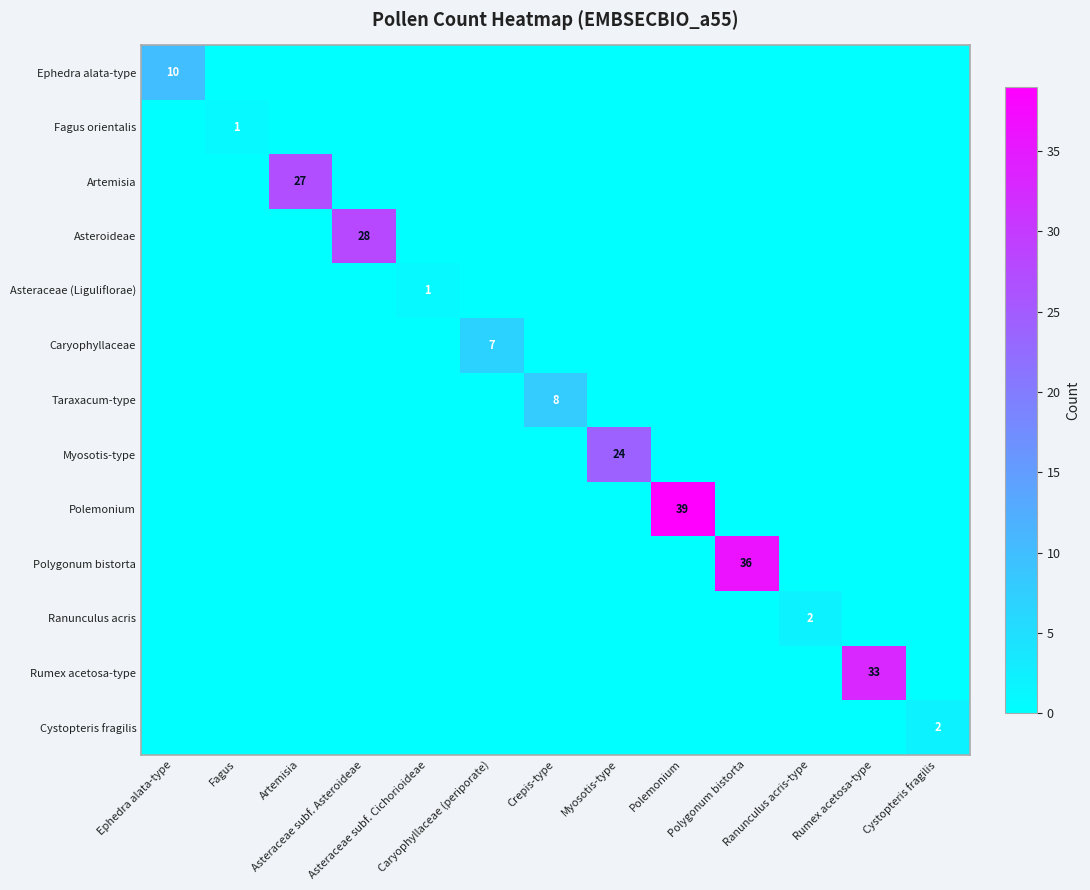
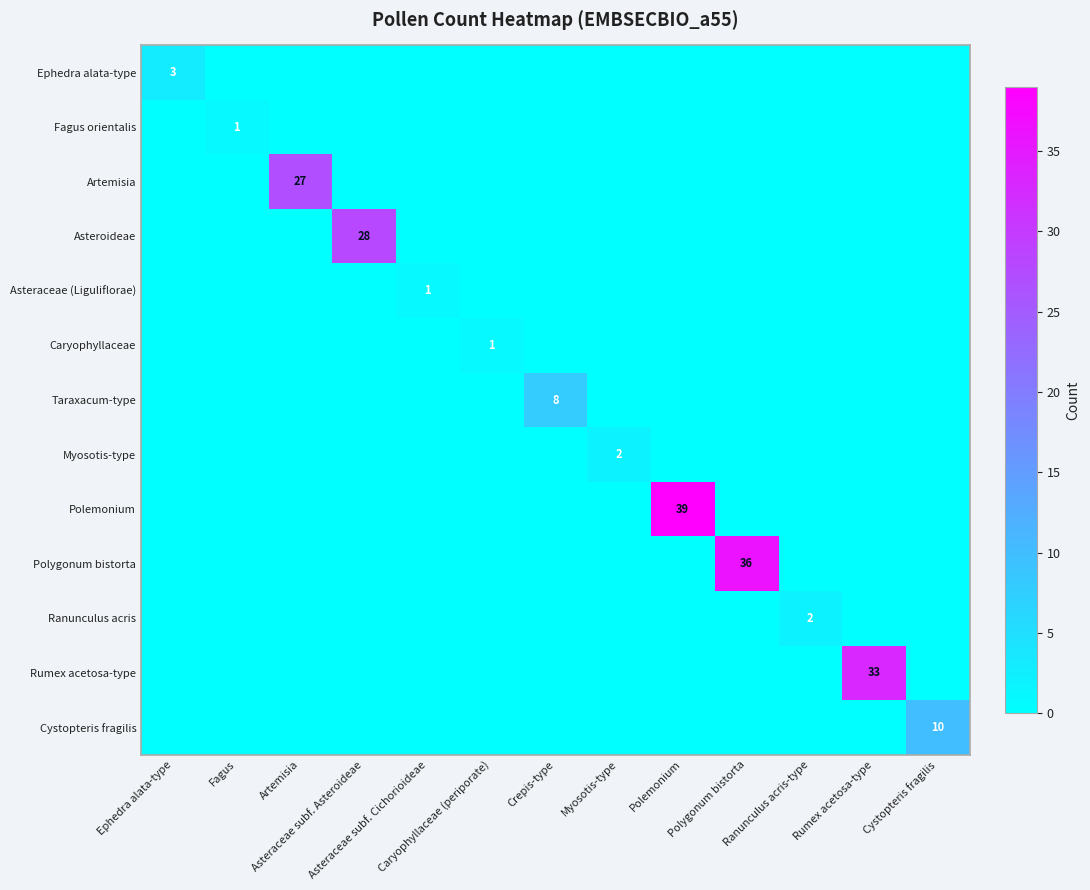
Ephedra alata-type, Ephedra alata-type: 10 -> 3
Caryophyllaceae, Caryophyllaceae (periporate): 7 -> 1
Myosotis-type, Myosotis-type: 24 -> 2
Cystopteris fragilis, Cystopteris fragilis: 2 -> 10
